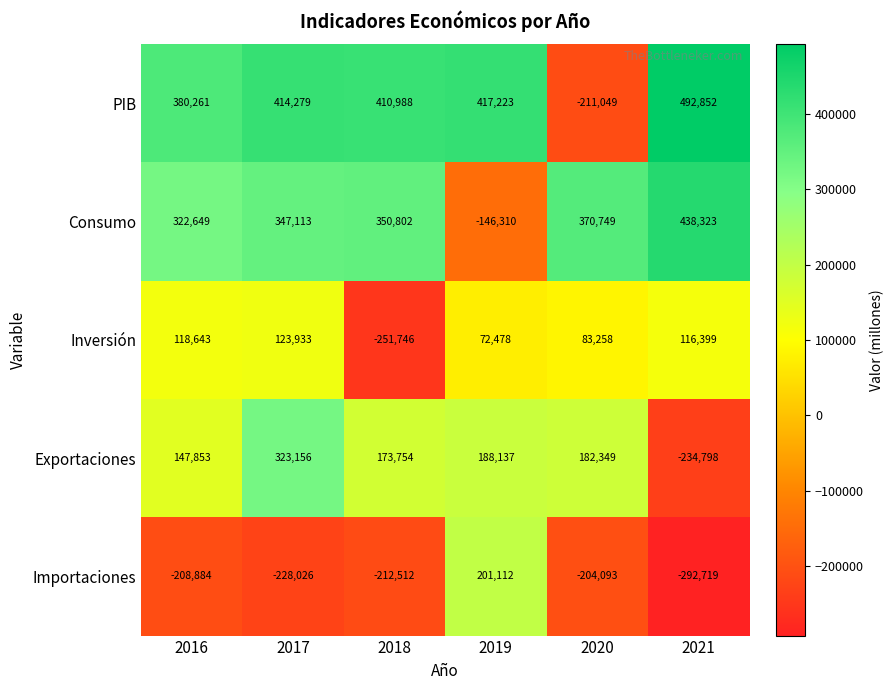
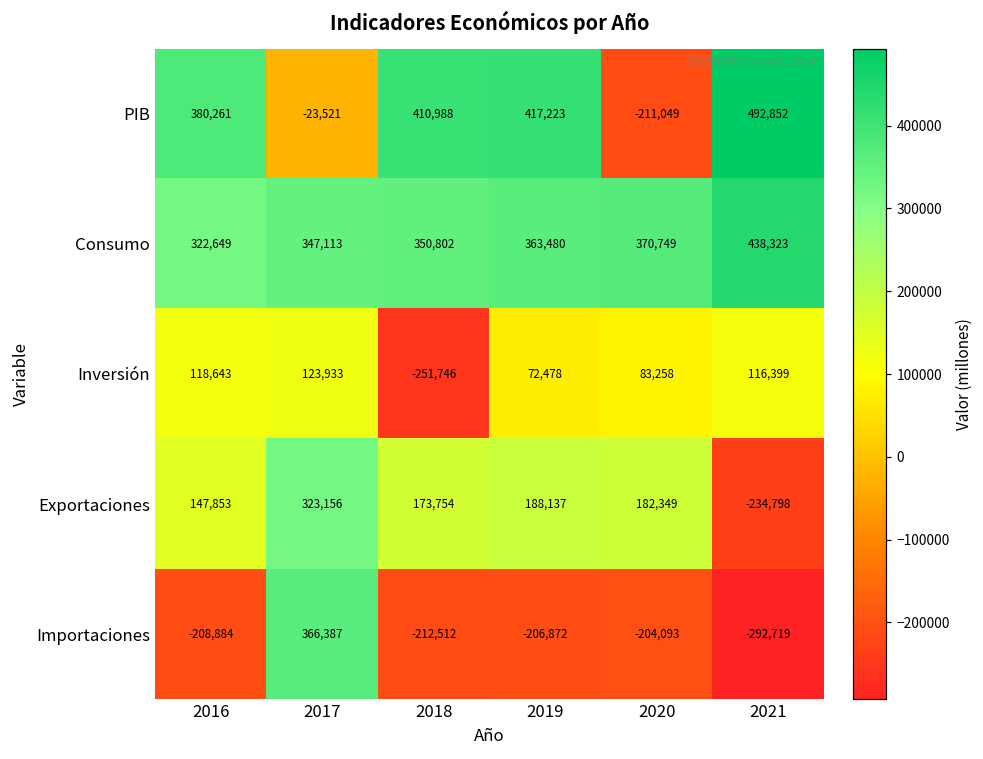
PIB, 2017: 414,279 -> -23,521
Consumo, 2019: -146,310 -> 363,480
Importaciones, 2017: -228,026 -> 366,387
Importaciones, 2019: 201,112 -> -206,872
